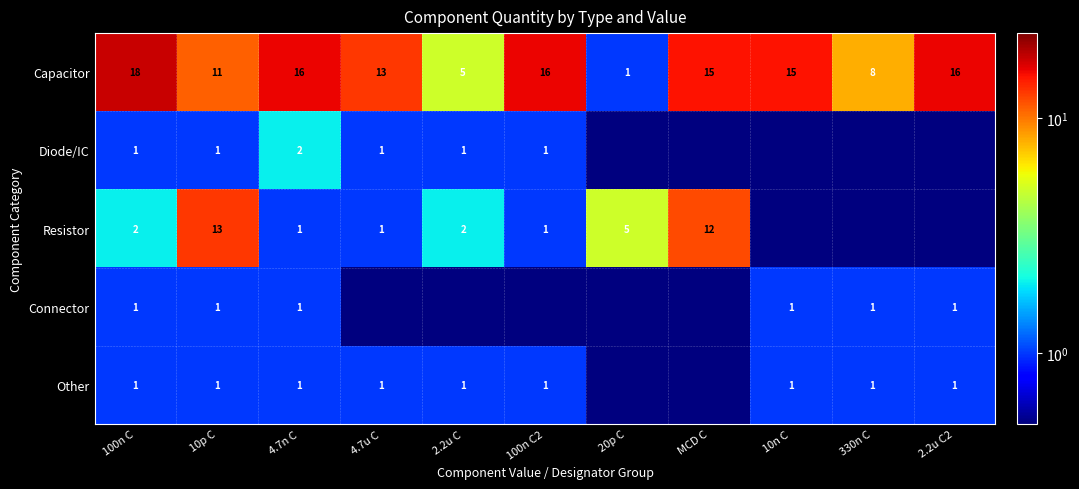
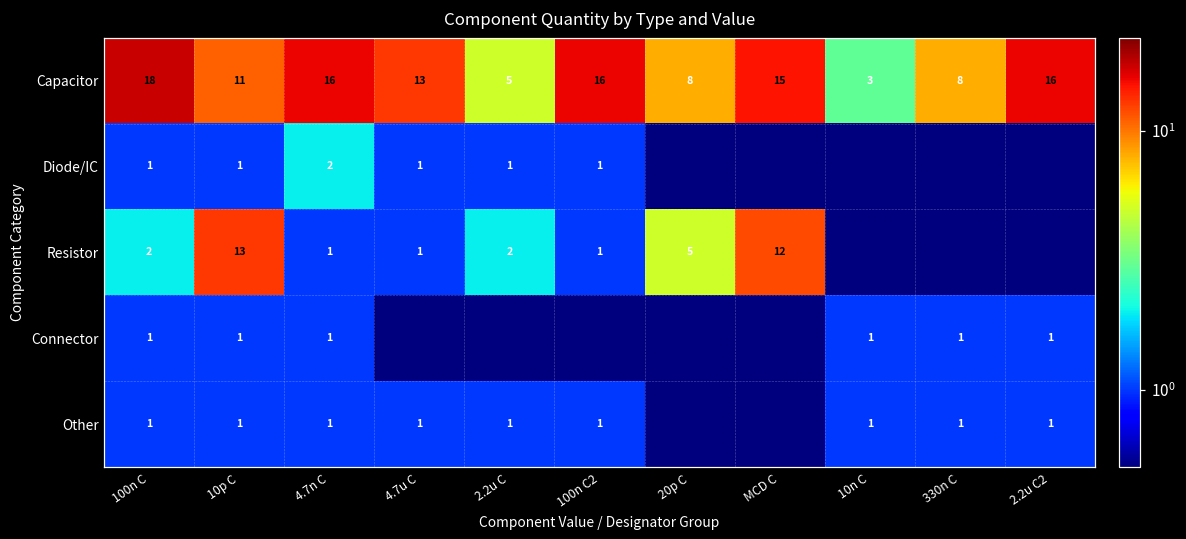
Capacitor, 20p C: 1 -> 8
Capacitor, 10n C: 15 -> 3
